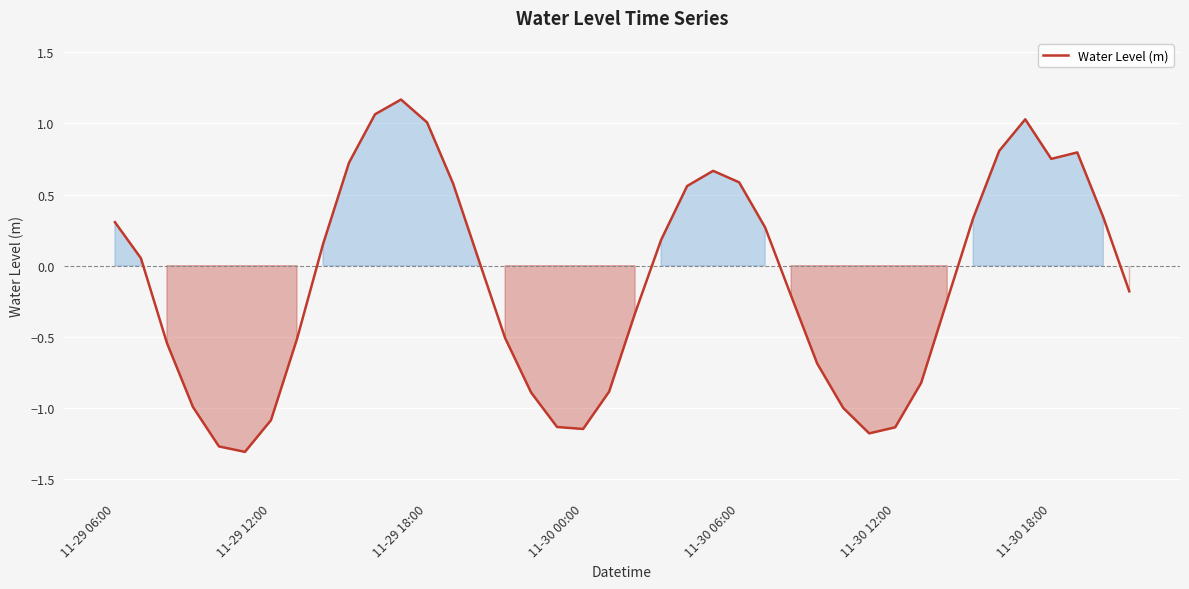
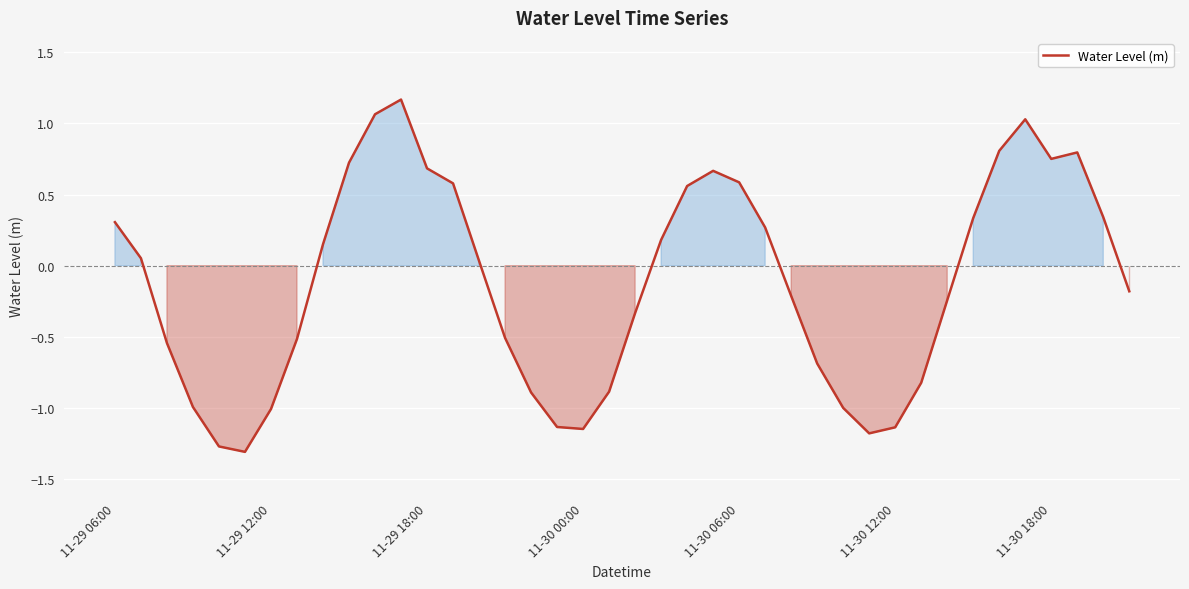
11-29 12:00: -1.08 -> -1.01
11-29 18:00: 1.01 -> 0.68
